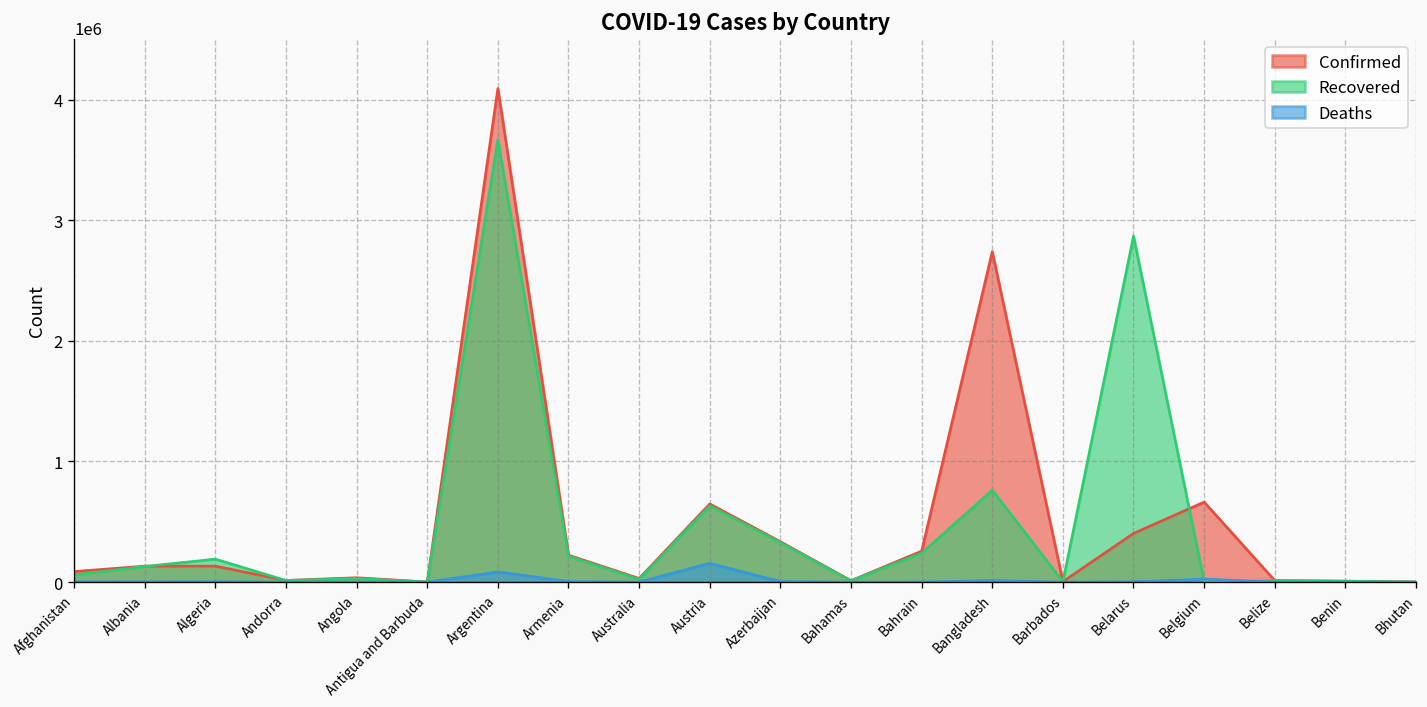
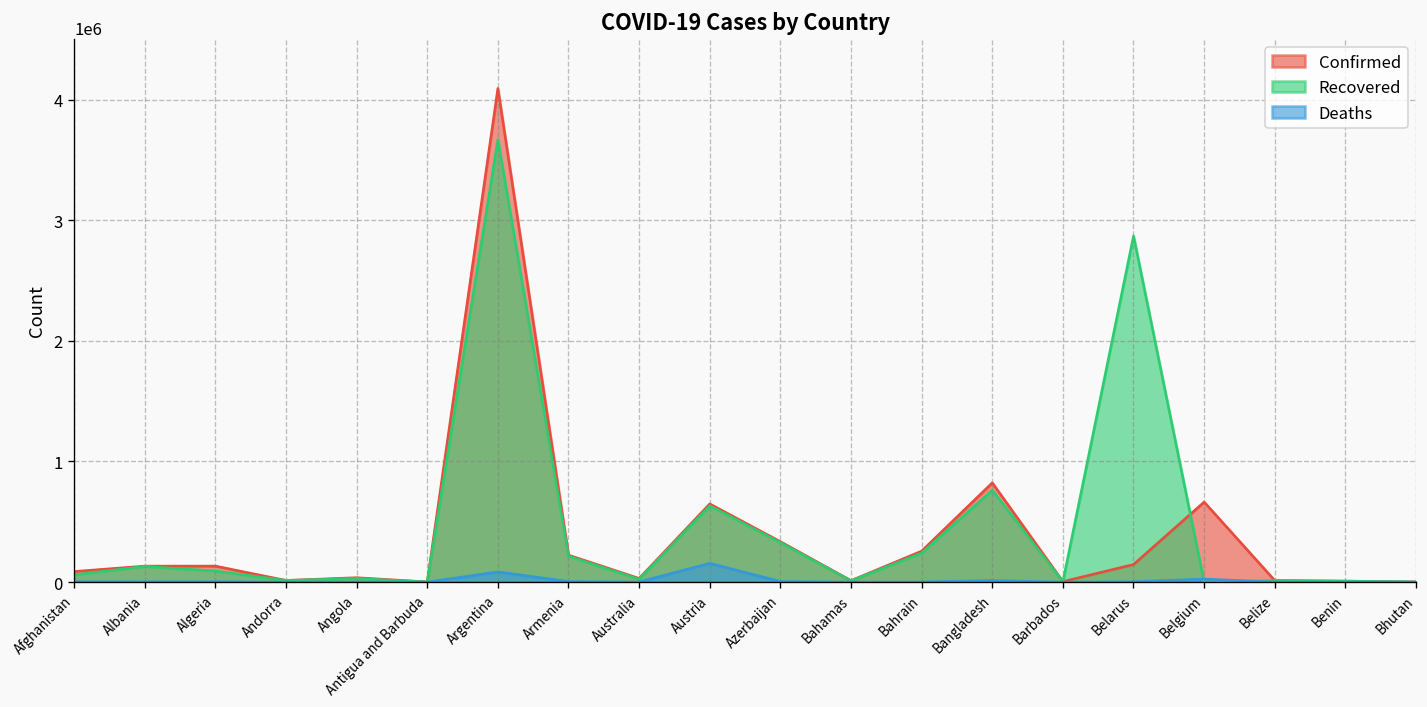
Recovered, Algeria: 190000 -> 90000
Confirmed, Bangladesh: 2740000 -> 820000
Confirmed, Belarus: 400000 -> 150000
